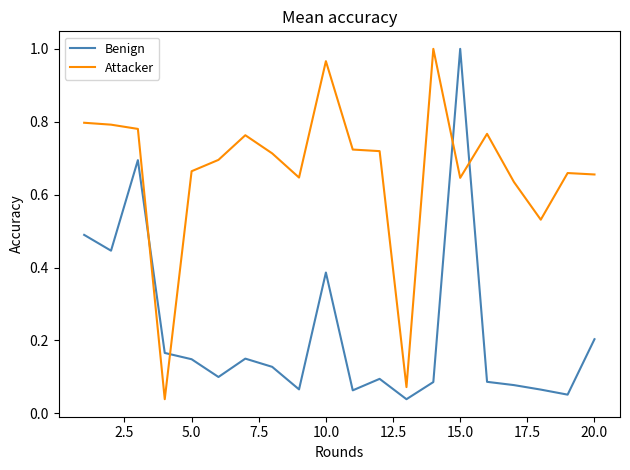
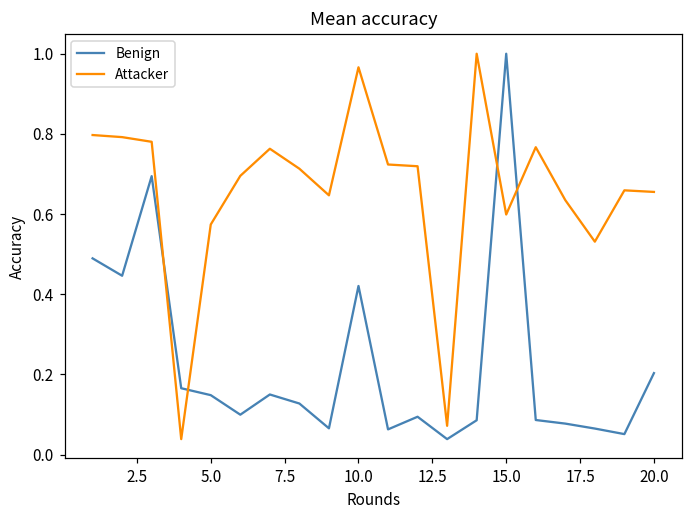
Attacker, 5.0: 0.66 -> 0.57
Benign, 10.0: 0.39 -> 0.42
Attacker, 15.0: 0.65 -> 0.60
